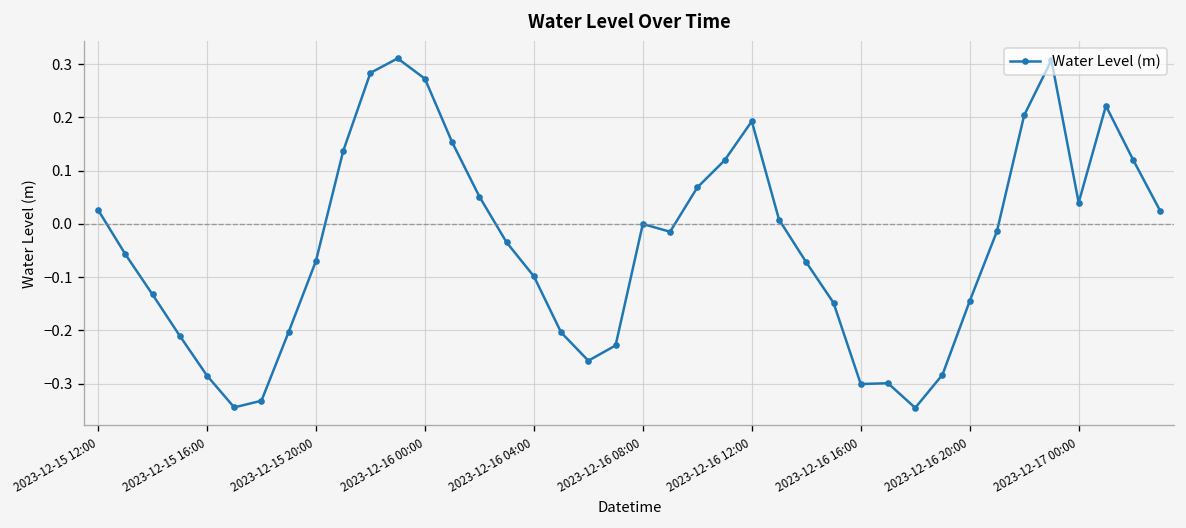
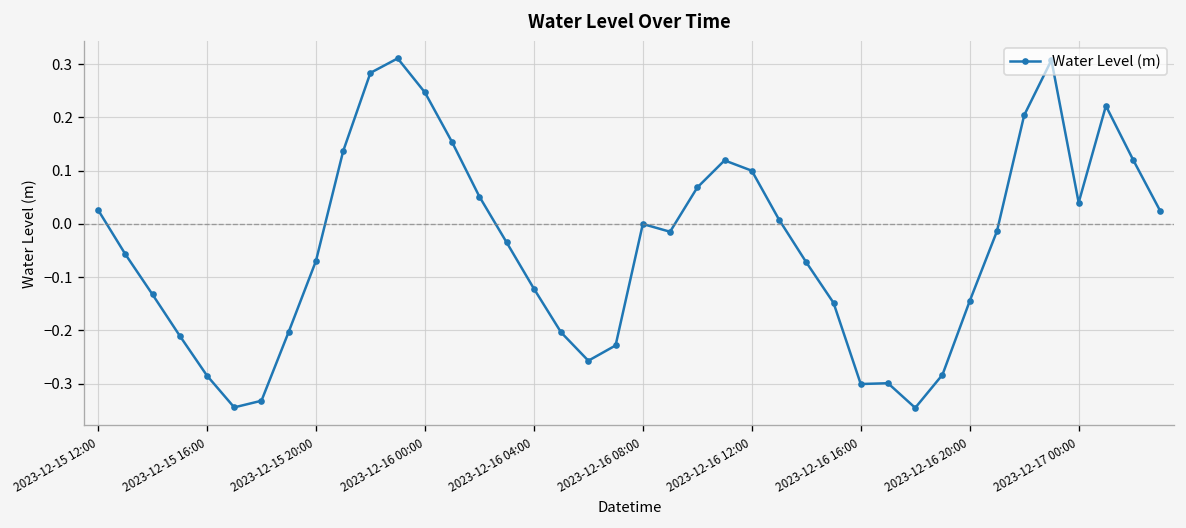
2023-12-16 00:00: 0.27 -> 0.25
2023-12-16 04:00: -0.10 -> -0.12
2023-12-16 12:00: 0.19 -> 0.10
